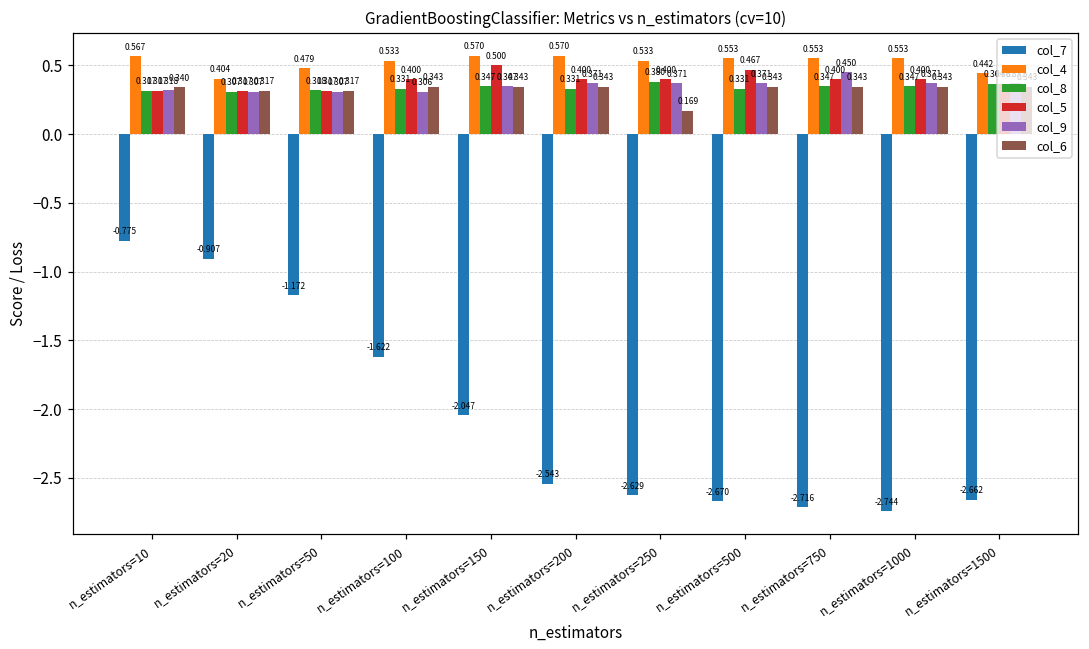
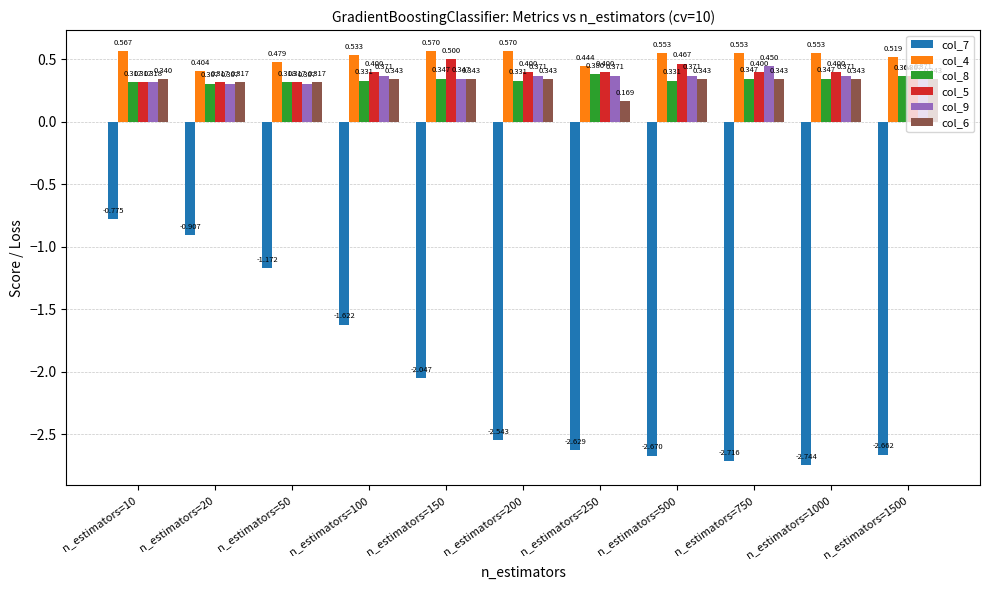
col_9, n_estimators=100: 0.306 -> 0.371
col_4, n_estimators=250: 0.533 -> 0.444
col_4, n_estimators=1500: 0.442 -> 0.519
